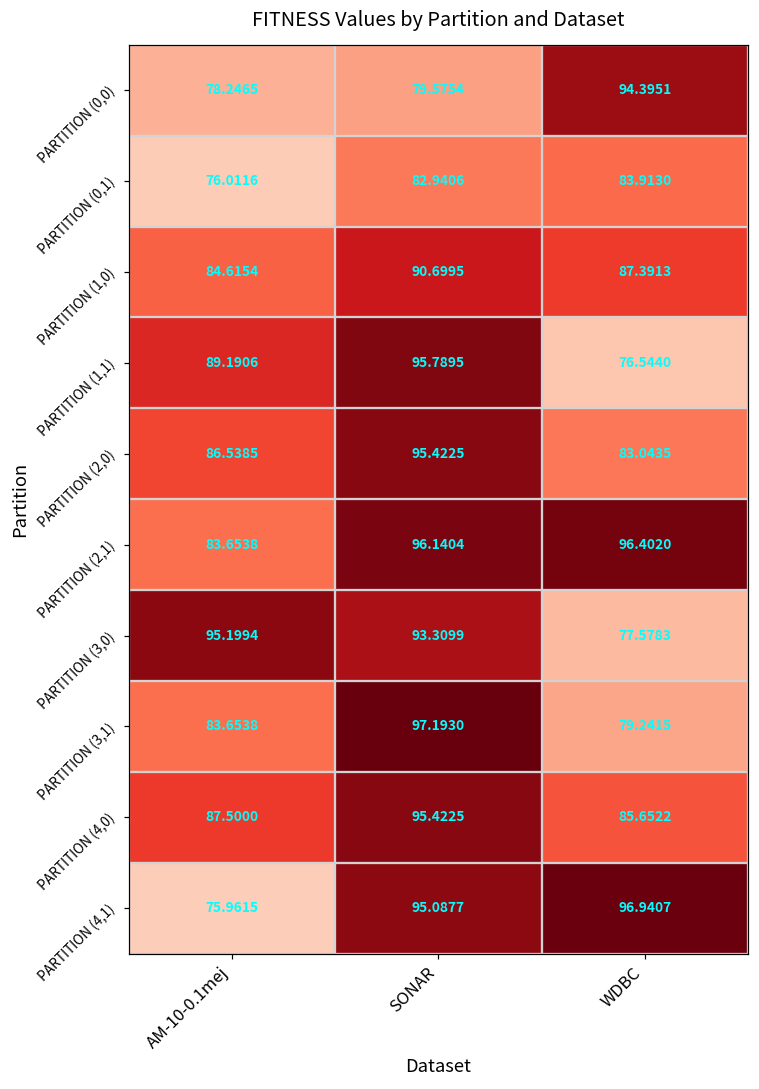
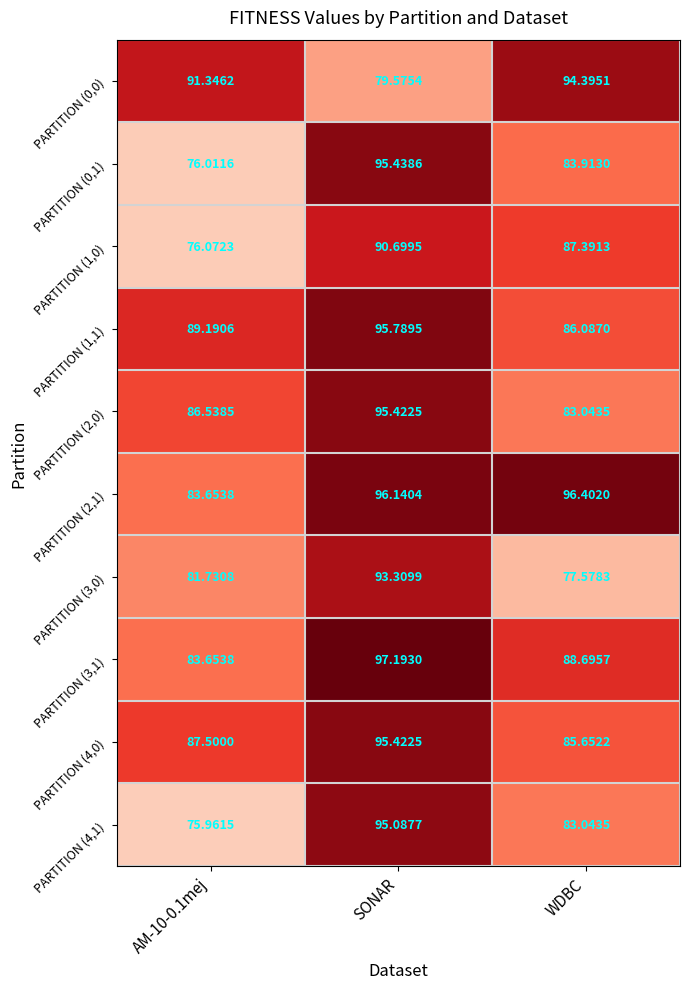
PARTITION (0,0), AM-10-0.1mej: 78.2465 -> 91.3462
PARTITION (0,1), SONAR: 82.9406 -> 95.4386
PARTITION (1,0), AM-10-0.1mej: 84.6154 -> 76.0723
PARTITION (1,1), WDBC: 76.5440 -> 86.0870
PARTITION (3,0), AM-10-0.1mej: 95.1994 -> 81.7308
PARTITION (3,1), WDBC: 79.2415 -> 88.6957
PARTITION (4,1), WDBC: 96.9407 -> 83.0435
